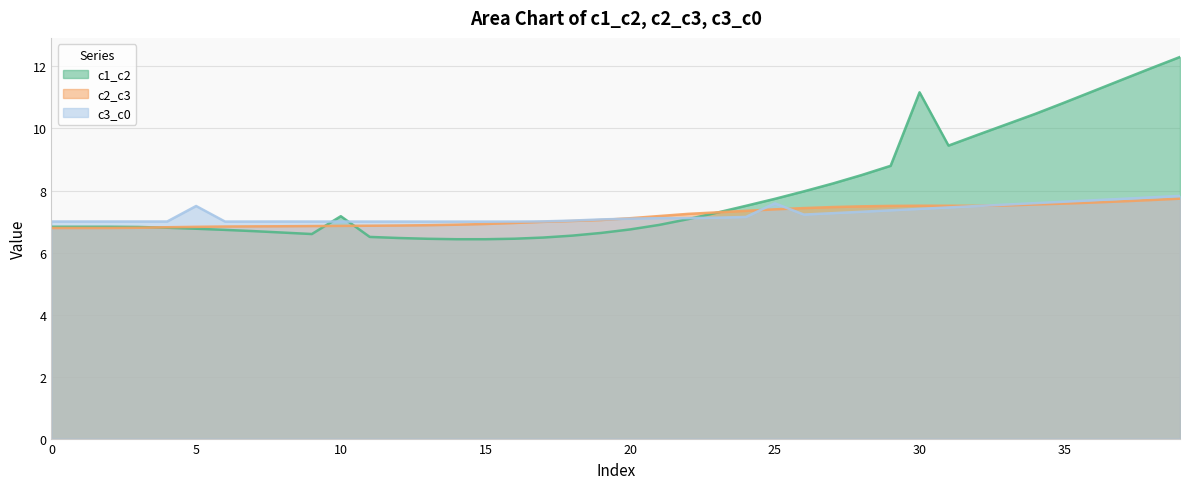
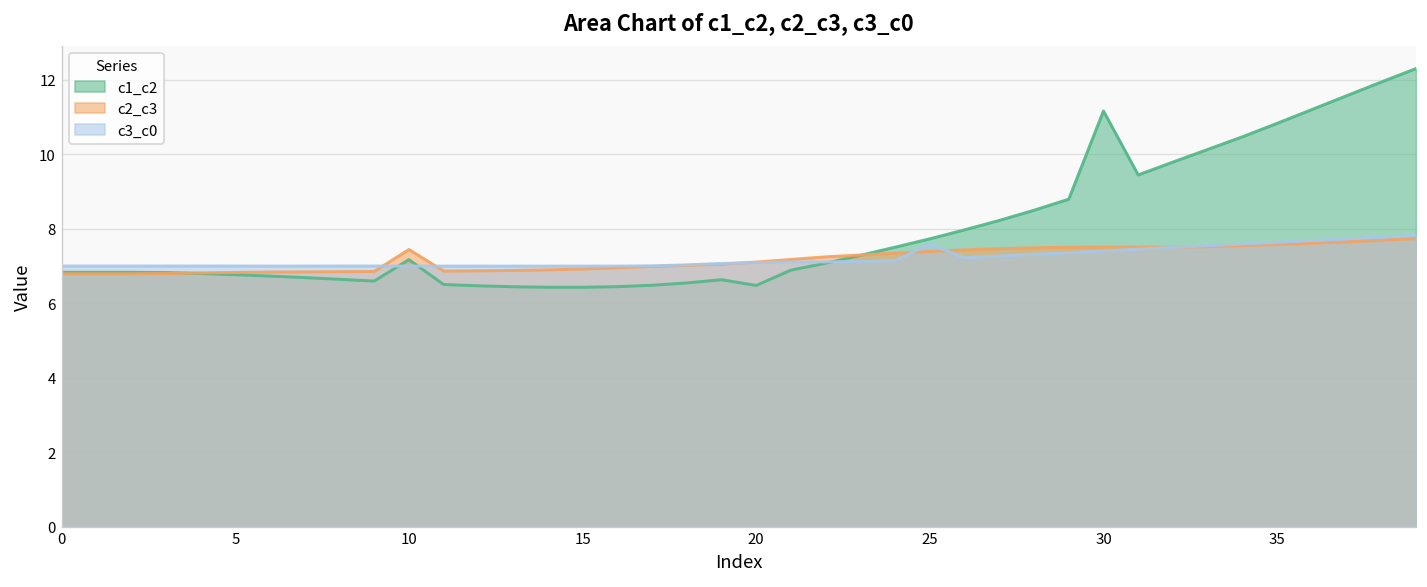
c3_c0, 5: 7.5 -> 7.0
c2_c3, 10: 6.9 -> 7.4
c1_c2, 20: 6.7 -> 6.5
